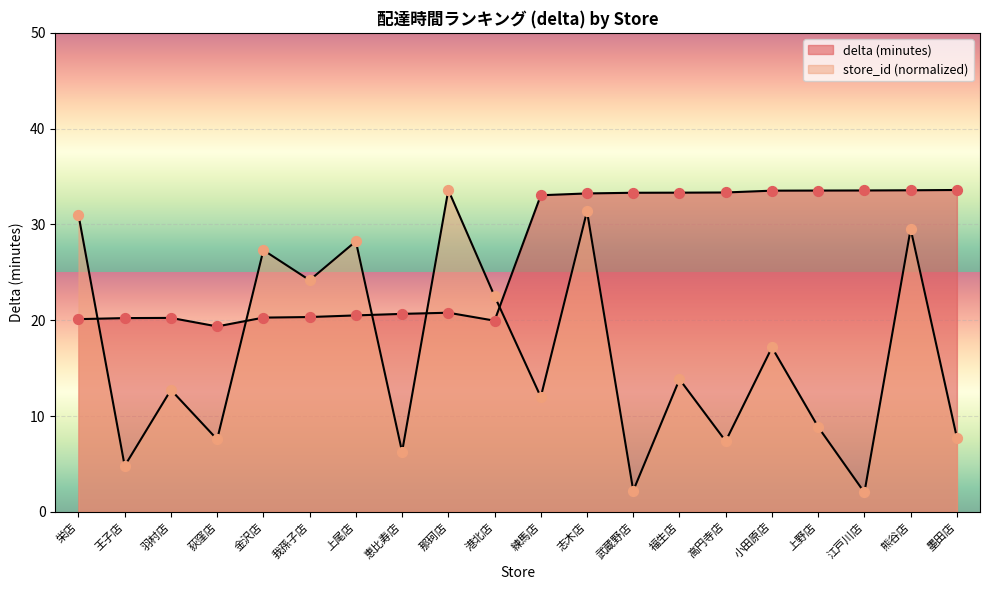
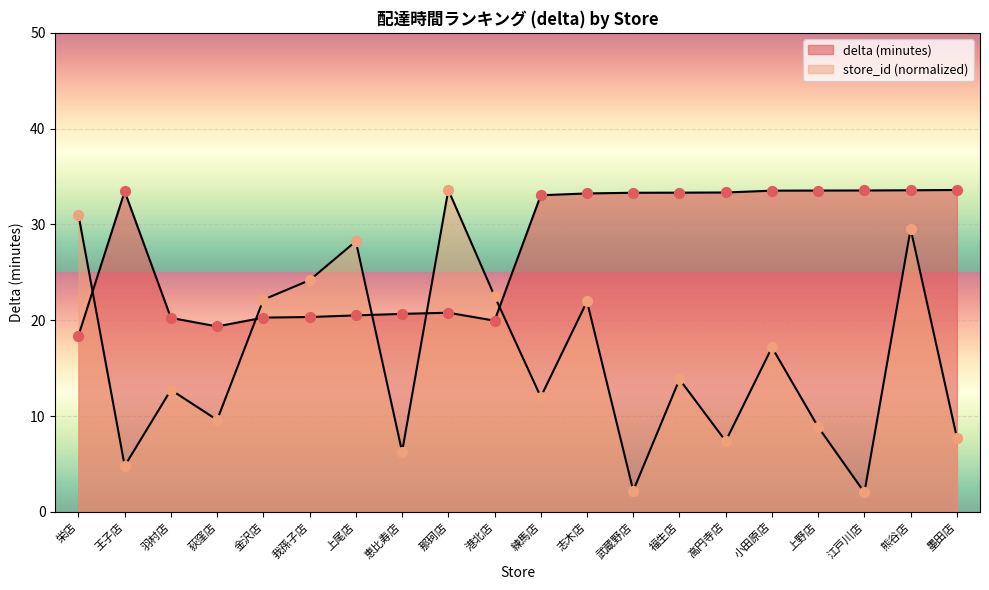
delta (minutes), 栄店: 20 -> 18
delta (minutes), 王子店: 20 -> 33
store_id (normalized), 荻窪店: 8 -> 10
store_id (normalized), 金沢店: 27 -> 22
store_id (normalized), 志木店: 31 -> 22
